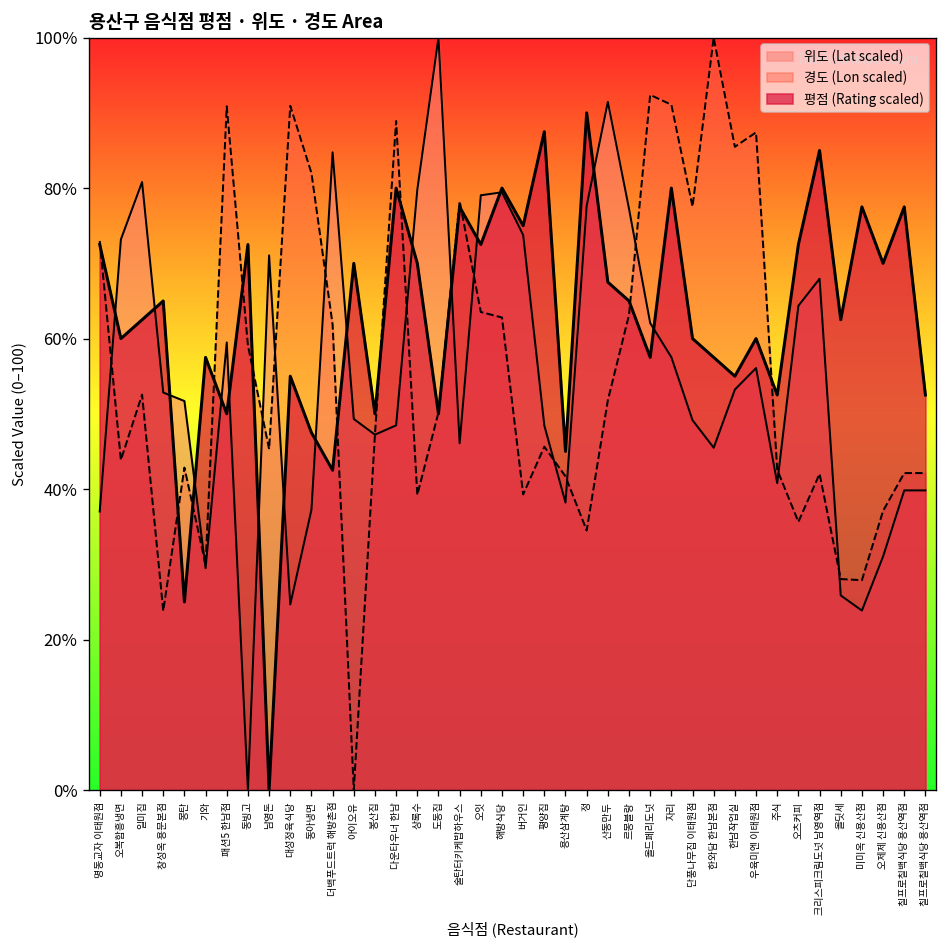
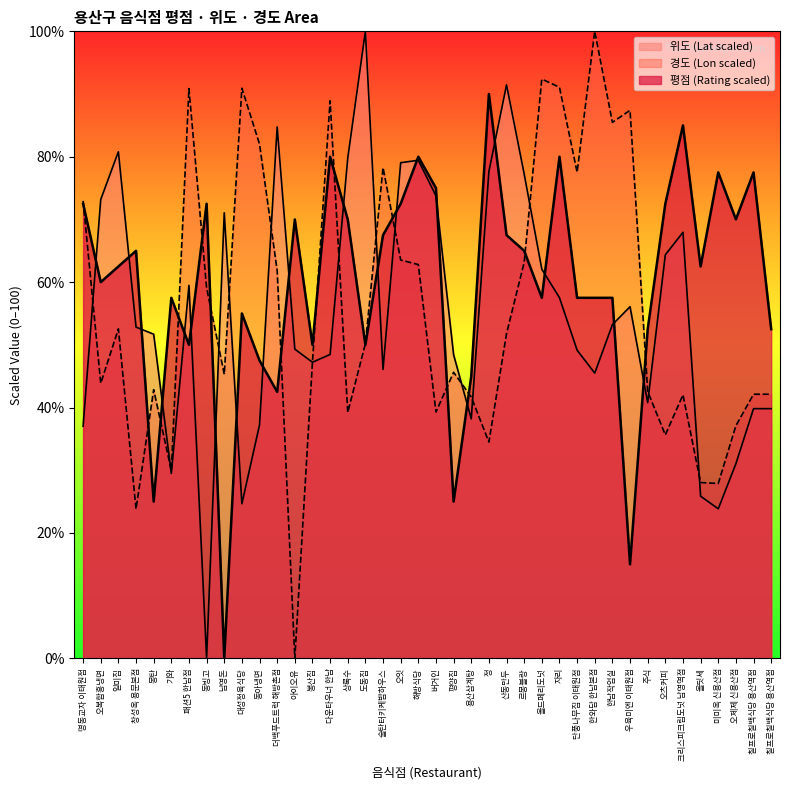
평점 (Rating scaled), 술탄터키케밥하우스: 77% -> 68%
평점 (Rating scaled), 평양집: 88% -> 25%
평점 (Rating scaled), 단풍나무집 이태원점: 60% -> 57%
평점 (Rating scaled), 한남작업실: 55% -> 57%
평점 (Rating scaled), 우육미엔 이태원점: 60% -> 15%
